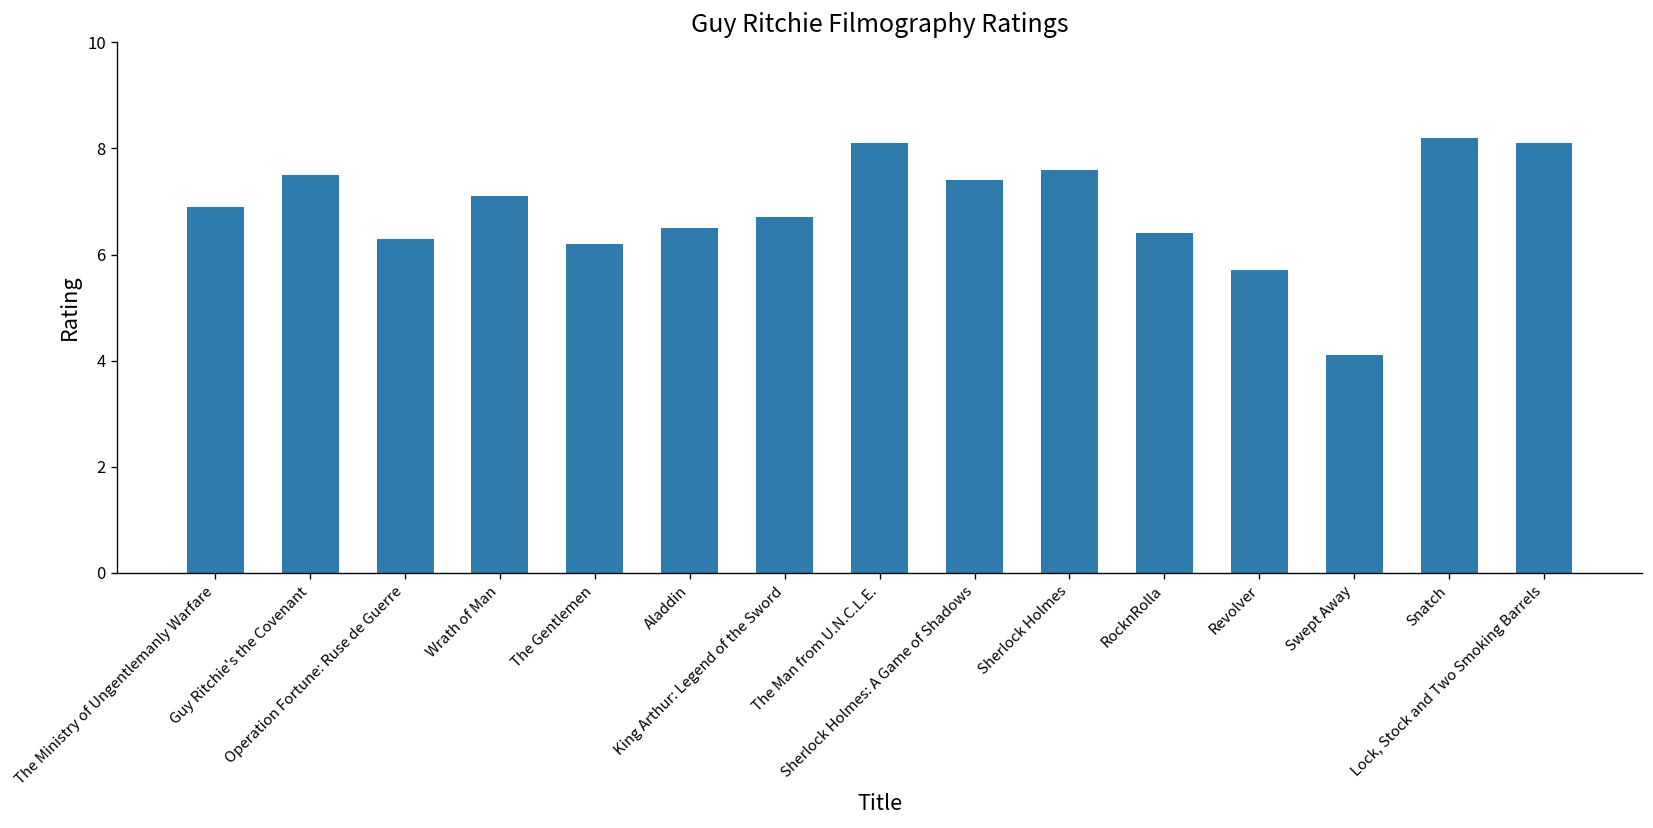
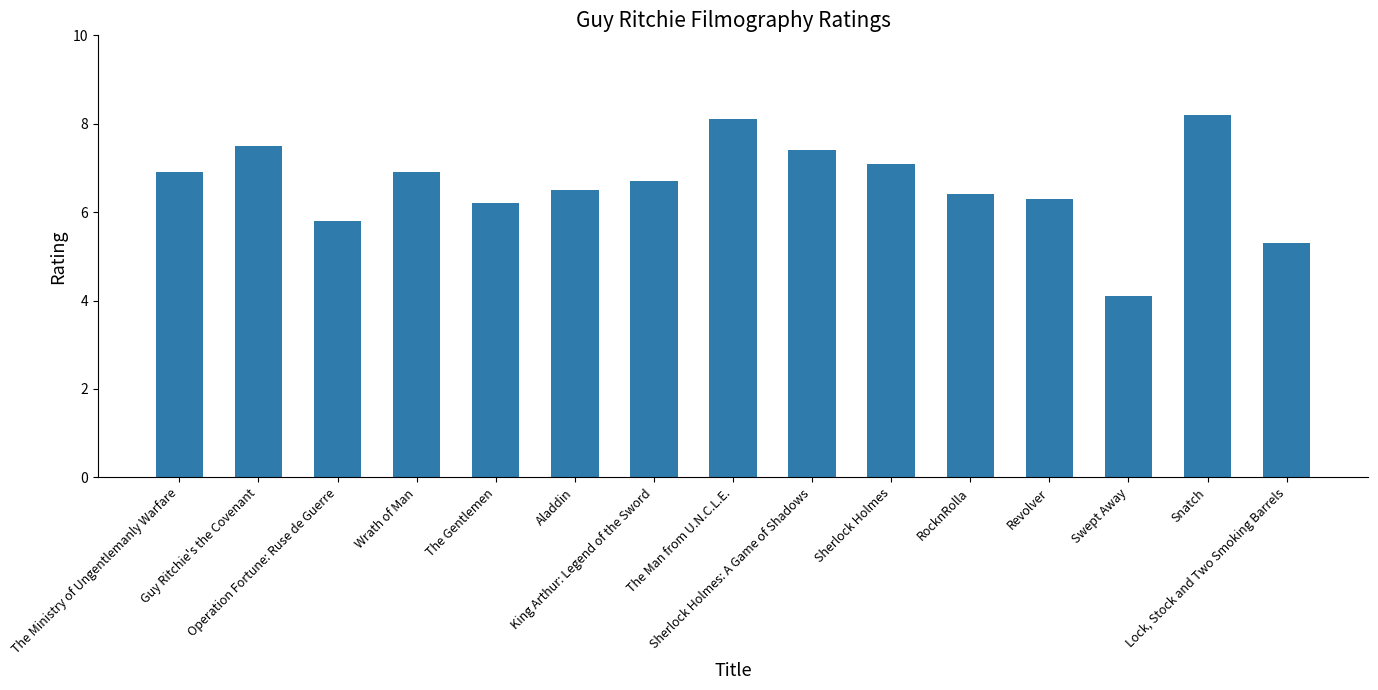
Operation Fortune: Ruse de Guerre: 6.3 -> 5.8
Wrath of Man: 7.1 -> 6.9
Sherlock Holmes: 7.6 -> 7.1
Revolver: 5.7 -> 6.3
Lock, Stock and Two Smoking Barrels: 8.1 -> 5.3
